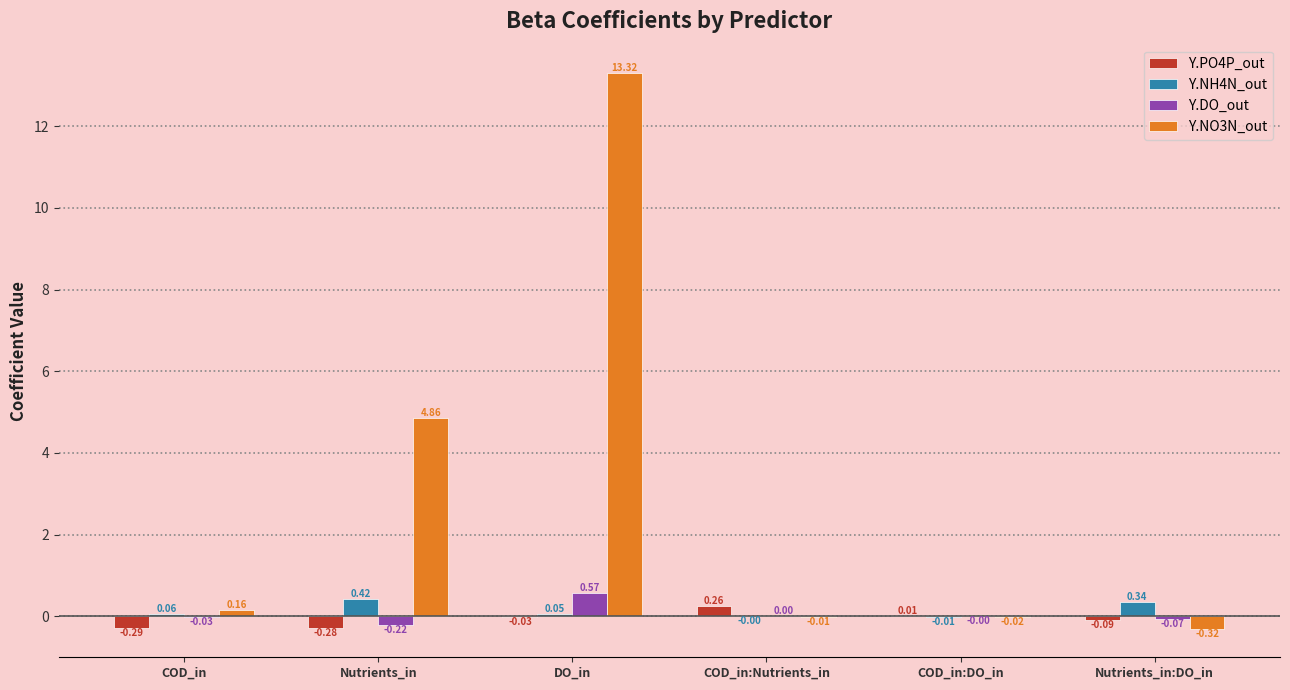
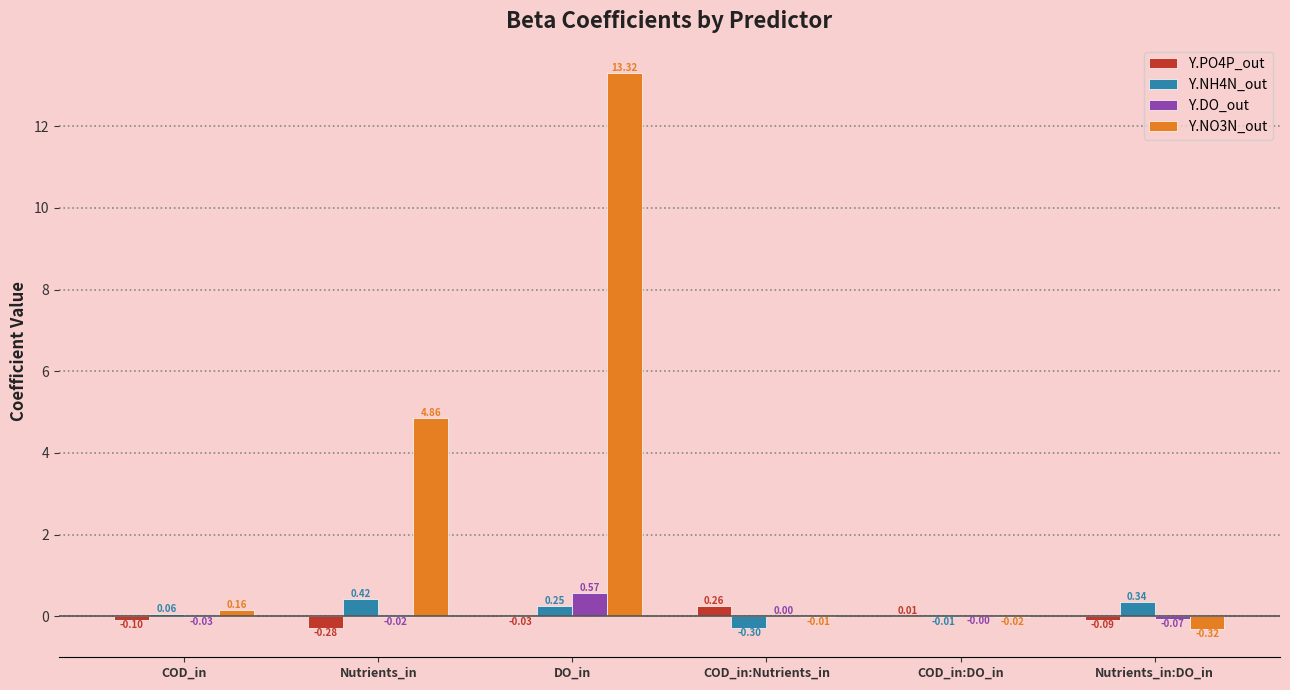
Y.PO4P_out, COD_in: -0.29 -> -0.10
Y.DO_out, Nutrients_in: -0.22 -> -0.02
Y.NH4N_out, DO_in: 0.05 -> 0.25
Y.NH4N_out, COD_in:Nutrients_in: -0.00 -> -0.30
